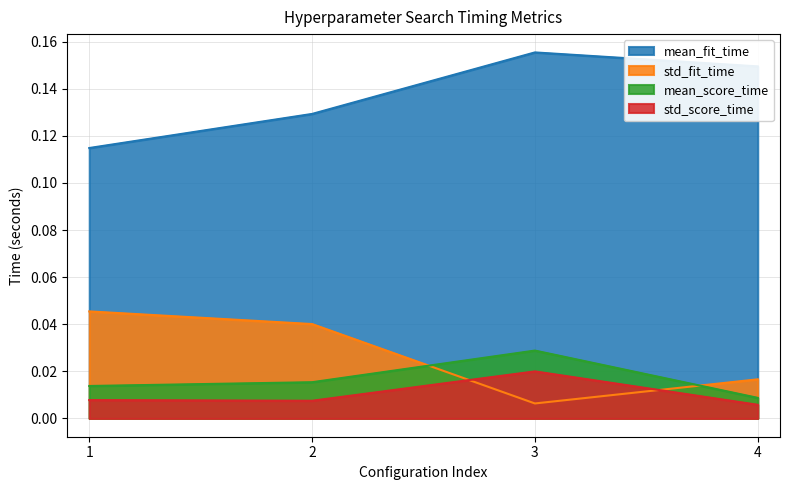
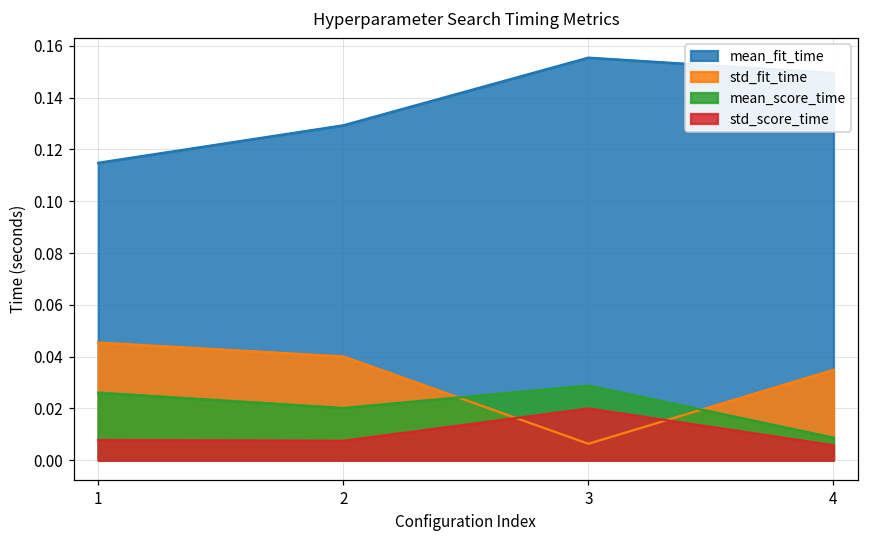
mean_score_time, 1: 0.014 -> 0.026
mean_score_time, 2: 0.015 -> 0.020
std_fit_time, 4: 0.017 -> 0.035
